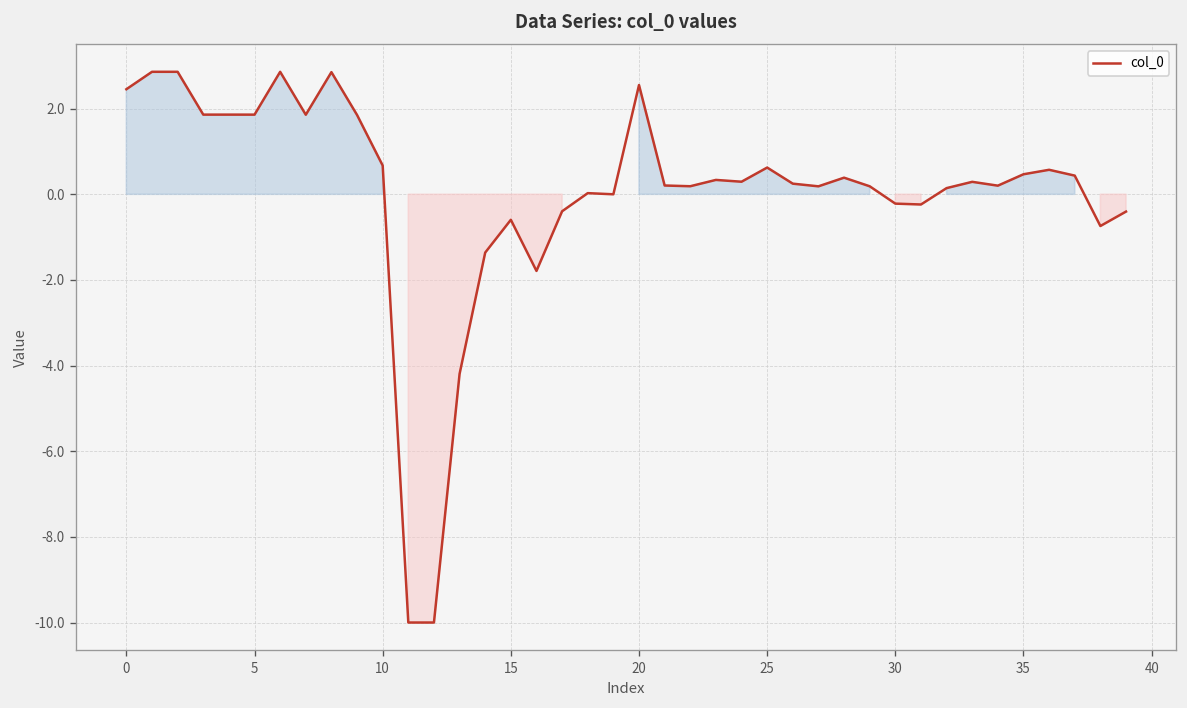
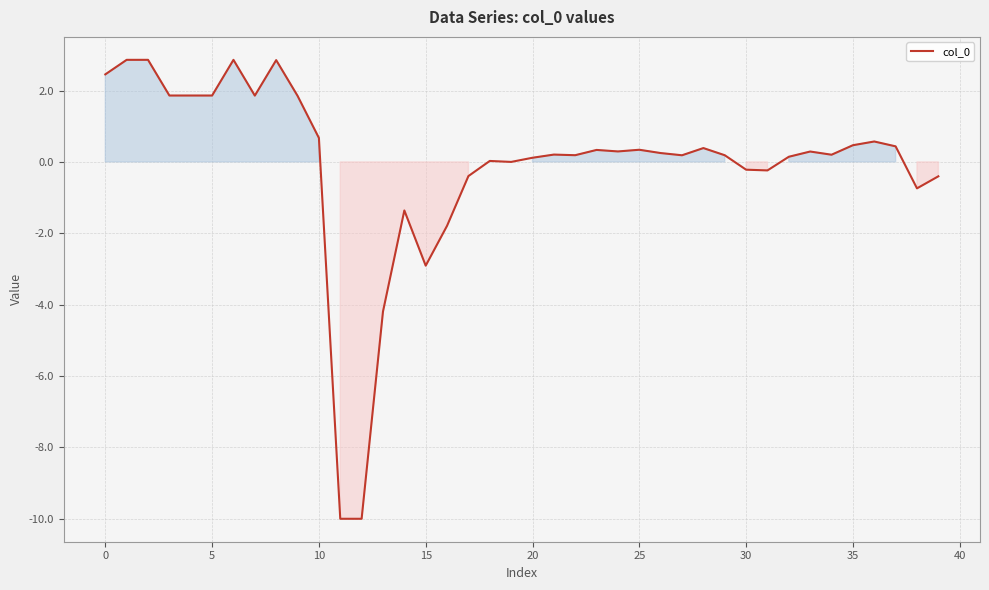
15: -0.6 -> -2.9
20: 2.6 -> 0.1
25: 0.6 -> 0.3
